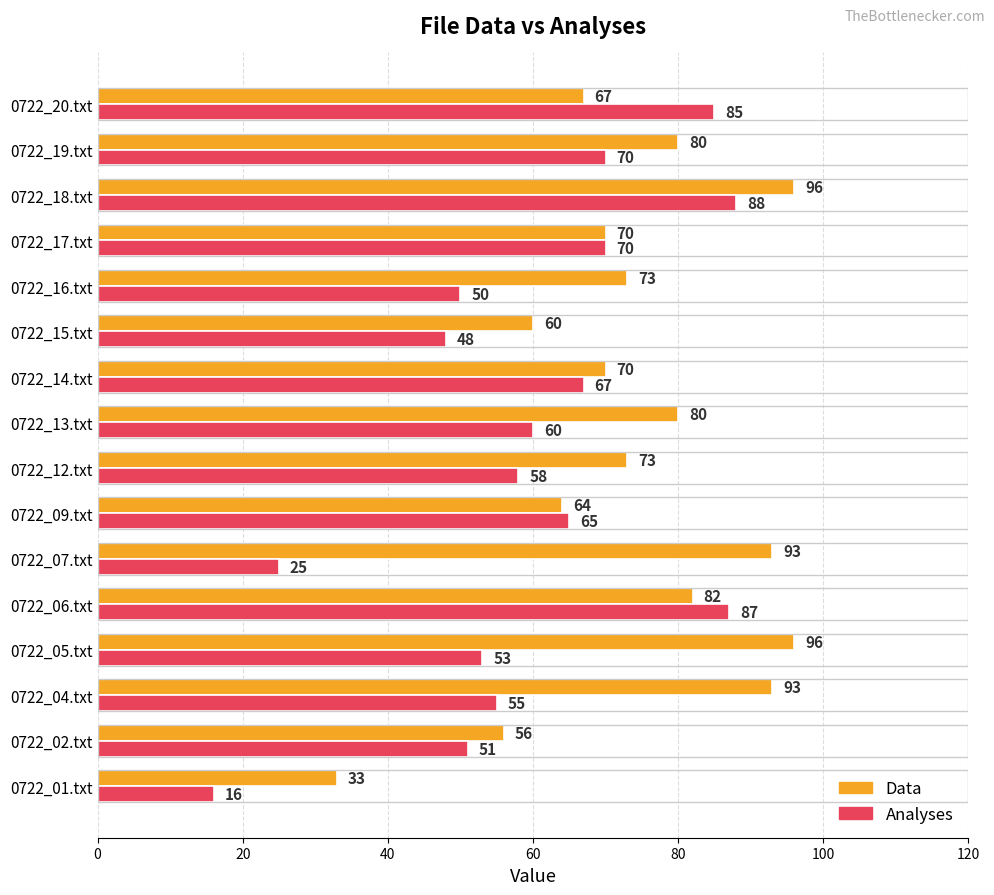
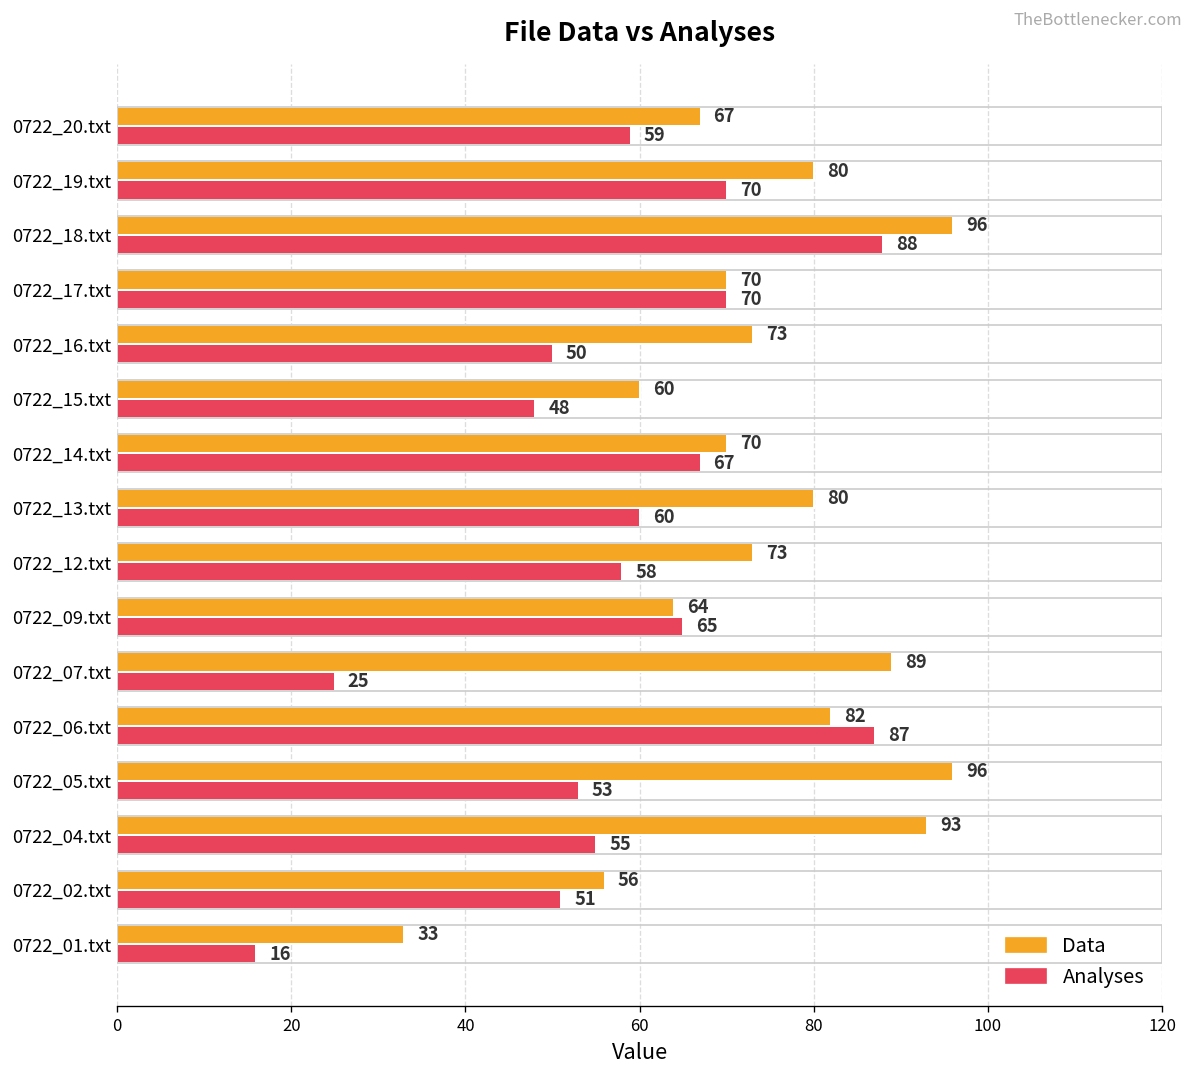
Analyses, 0722_20.txt: 85 -> 59
Data, 0722_07.txt: 93 -> 89
